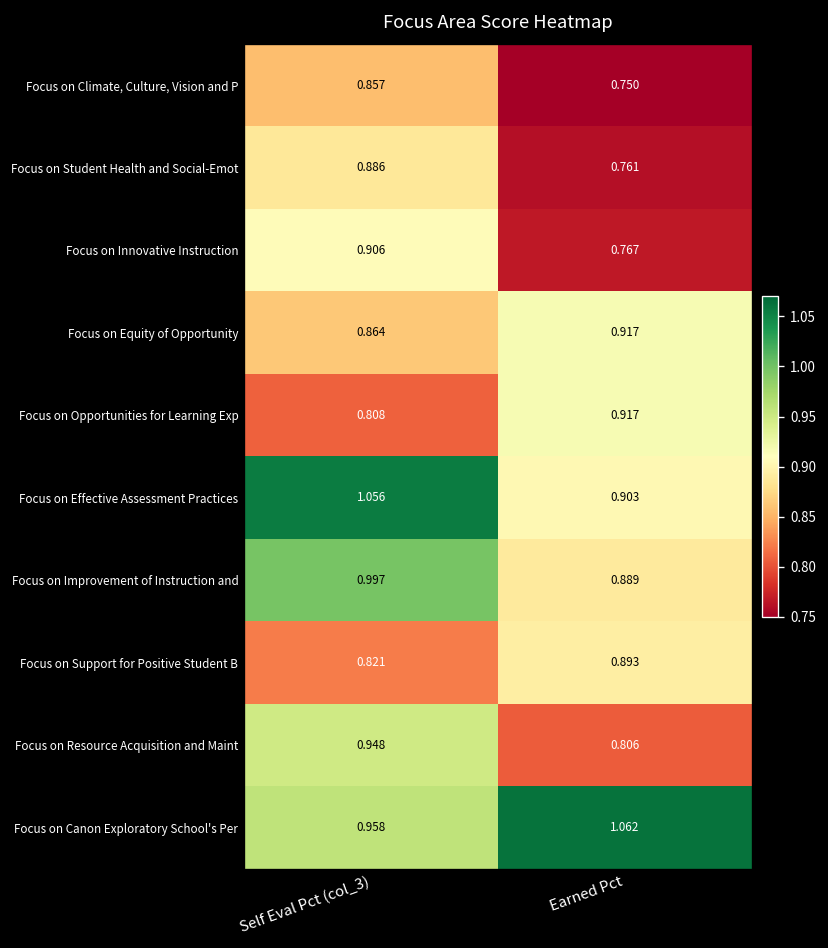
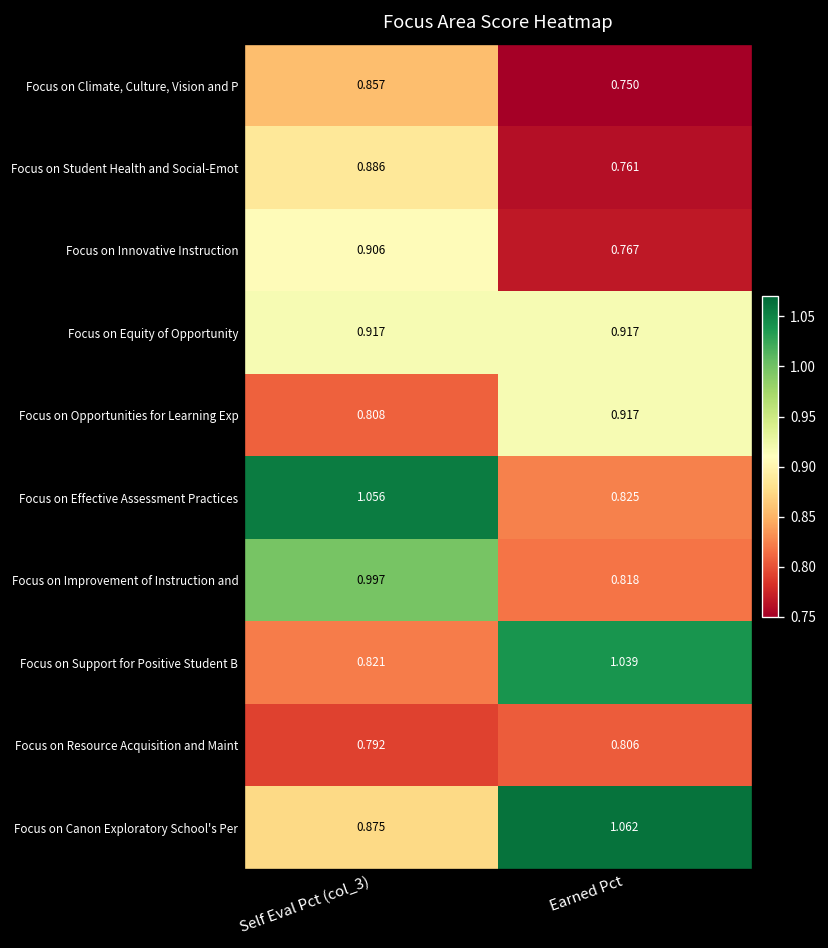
Focus on Equity of Opportunity, Self Eval Pct (col_3): 0.864 -> 0.917
Focus on Effective Assessment Practices, Earned Pct: 0.903 -> 0.825
Focus on Improvement of Instruction and, Earned Pct: 0.889 -> 0.818
Focus on Support for Positive Student B, Earned Pct: 0.893 -> 1.039
Focus on Resource Acquisition and Maint, Self Eval Pct (col_3): 0.948 -> 0.792
Focus on Canon Exploratory School's Per, Self Eval Pct (col_3): 0.958 -> 0.875
